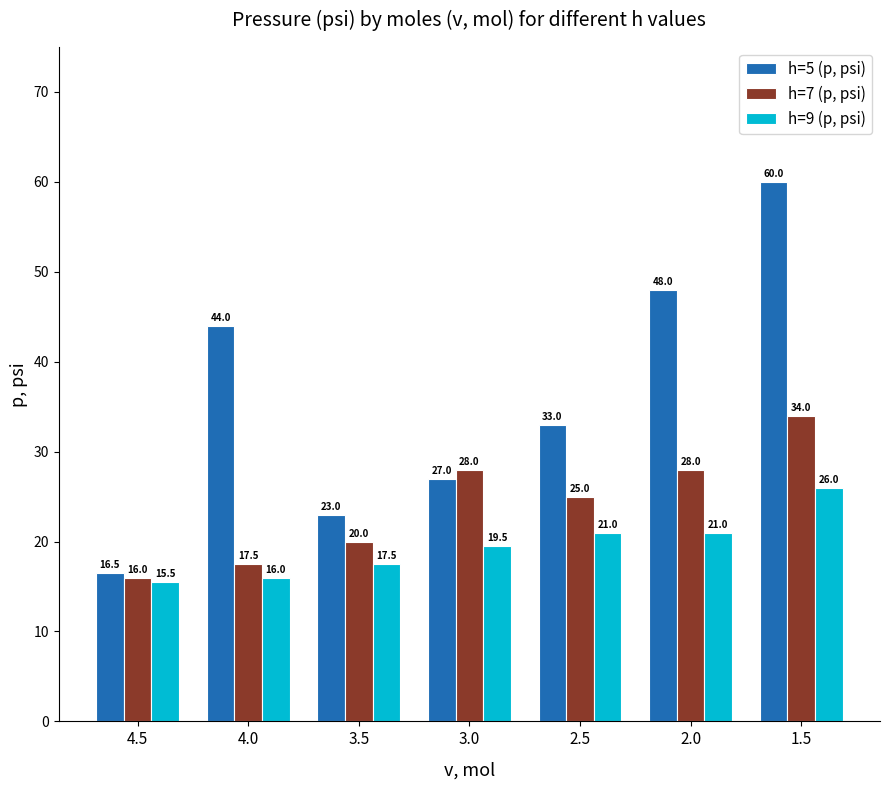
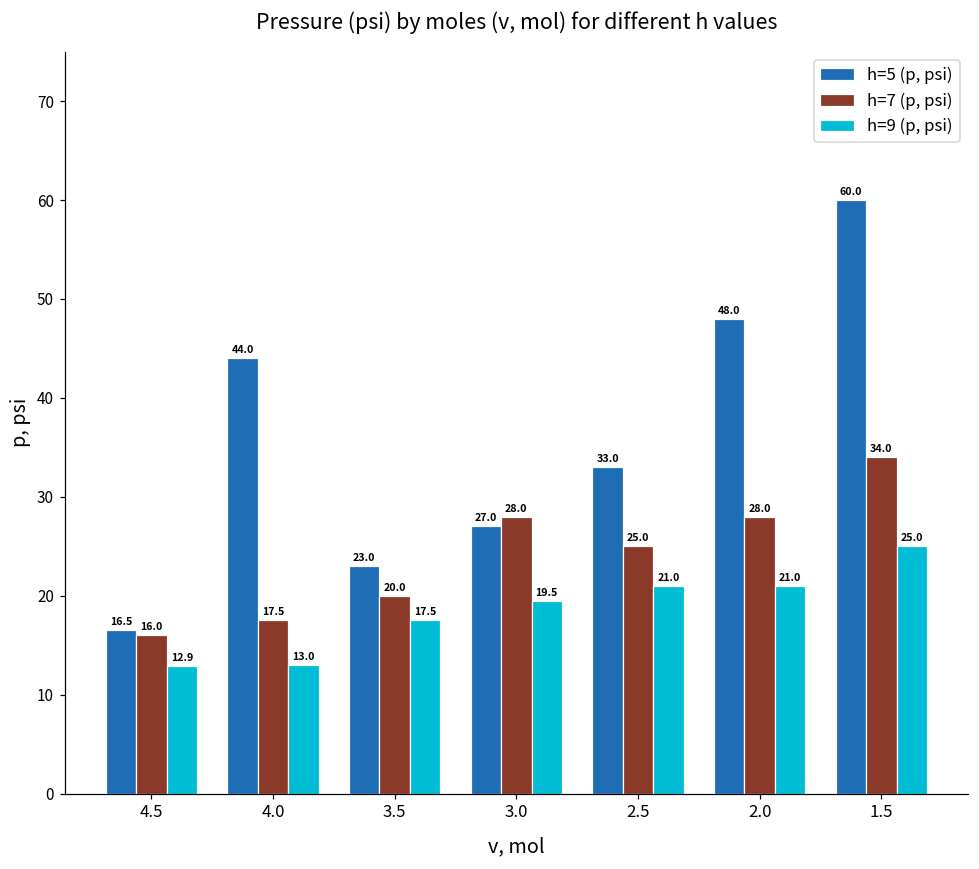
h=9 (p, psi), 4.5: 15.5 -> 12.9
h=9 (p, psi), 4.0: 16.0 -> 13.0
h=9 (p, psi), 1.5: 26.0 -> 25.0
